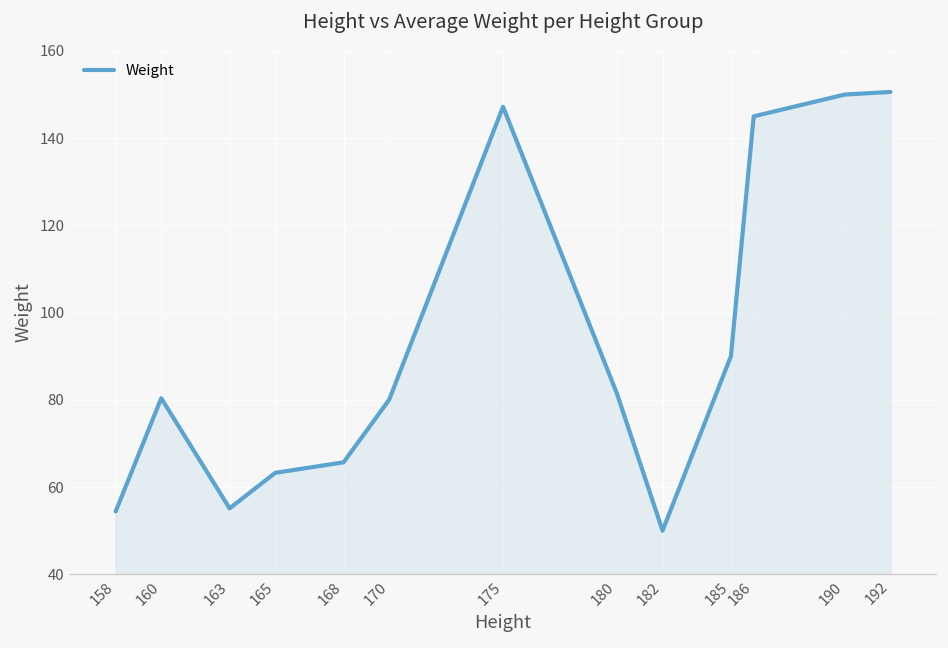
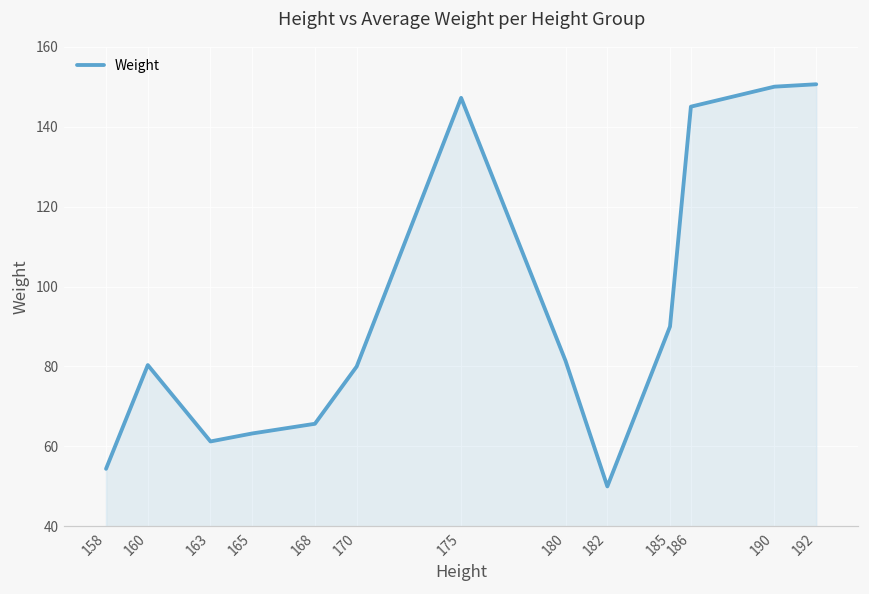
163: 55 -> 61
